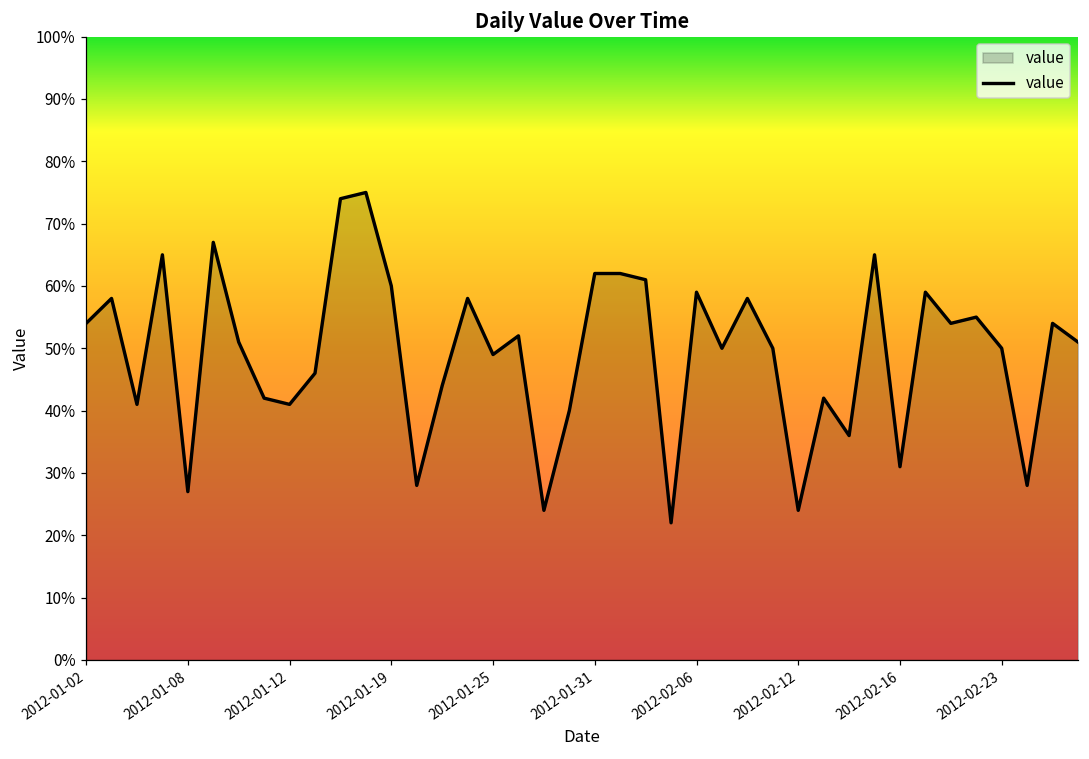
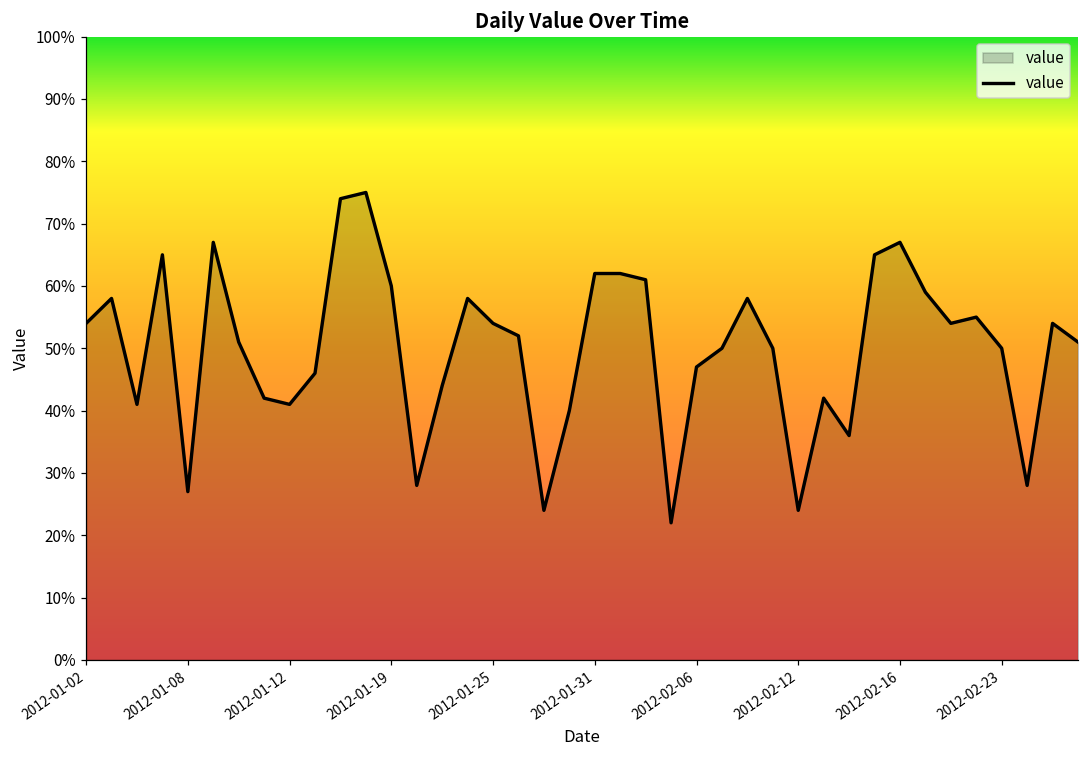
2012-01-25: 49% -> 54%
2012-02-06: 59% -> 47%
2012-02-16: 31% -> 67%
